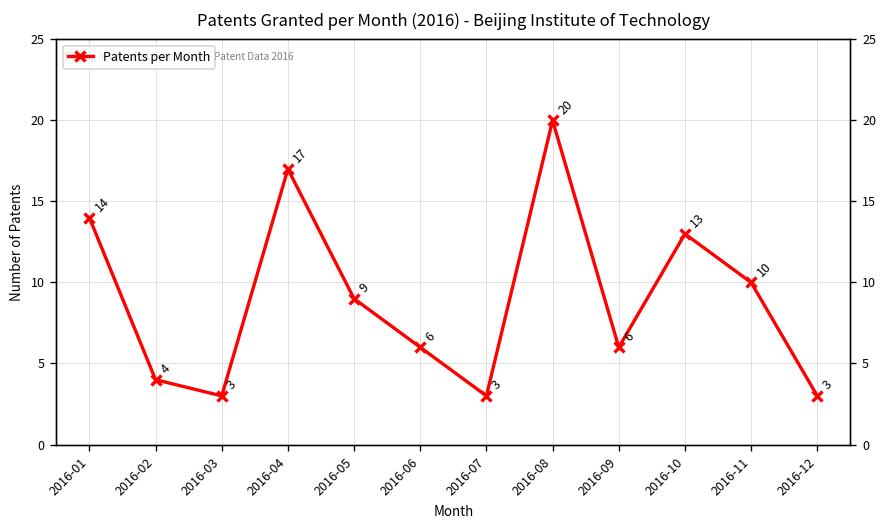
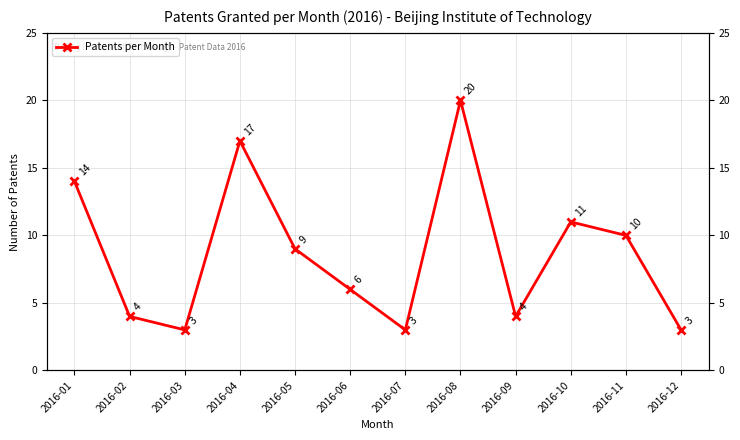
2016-09: 6 -> 4
2016-10: 13 -> 11
